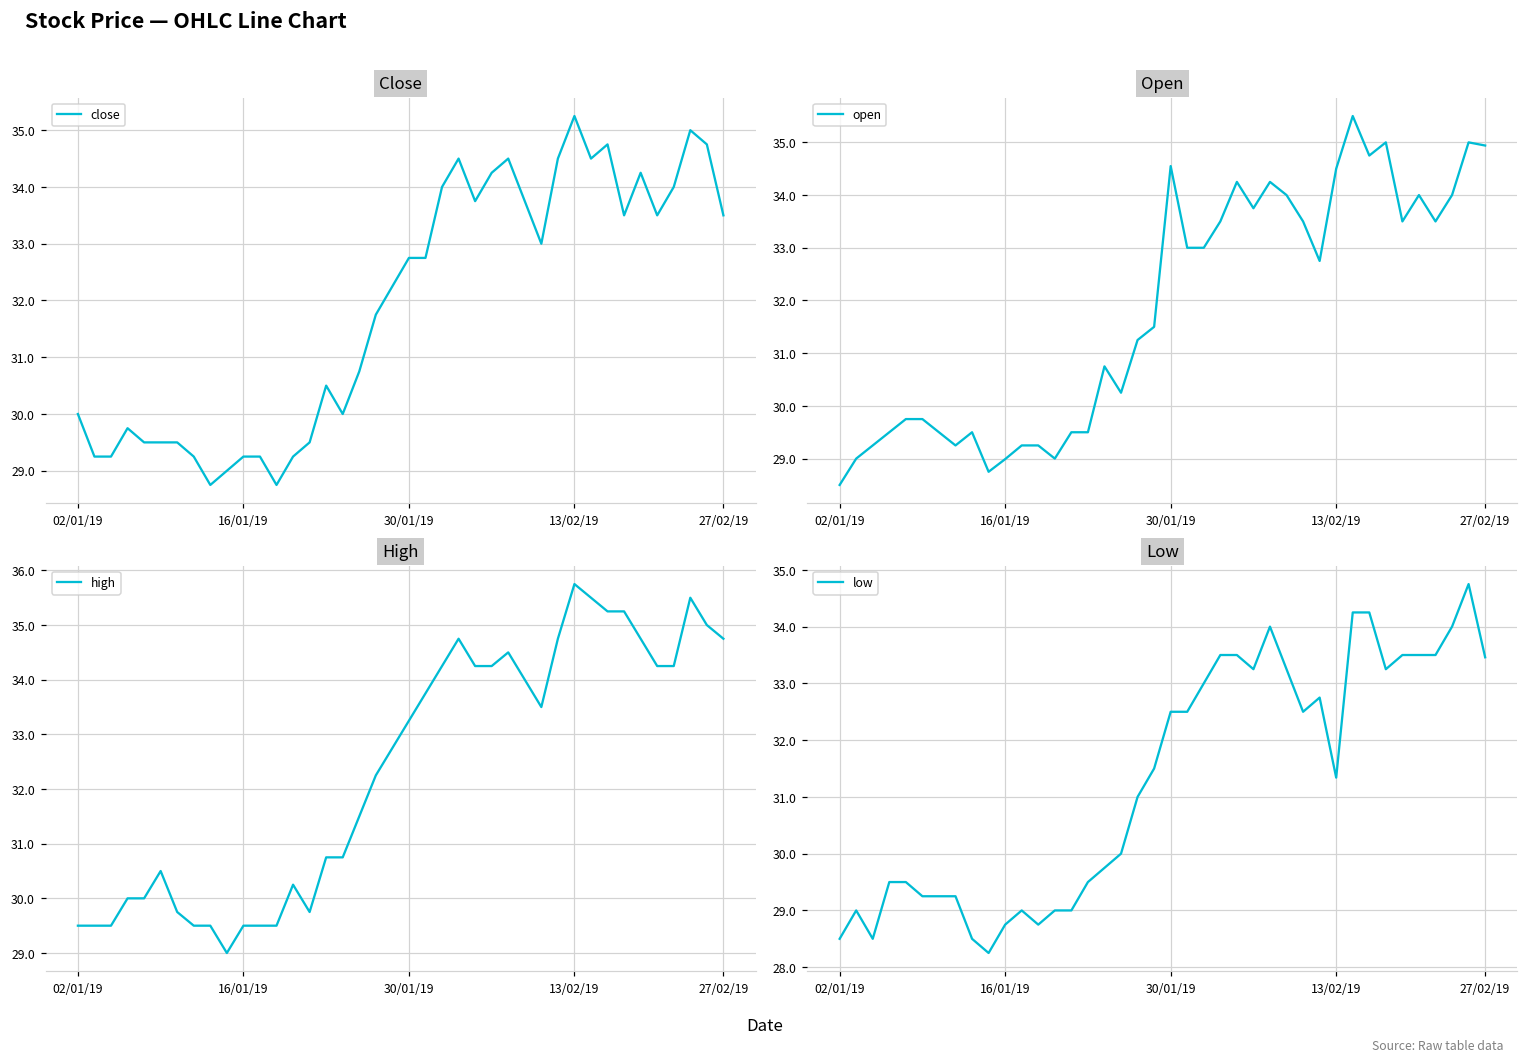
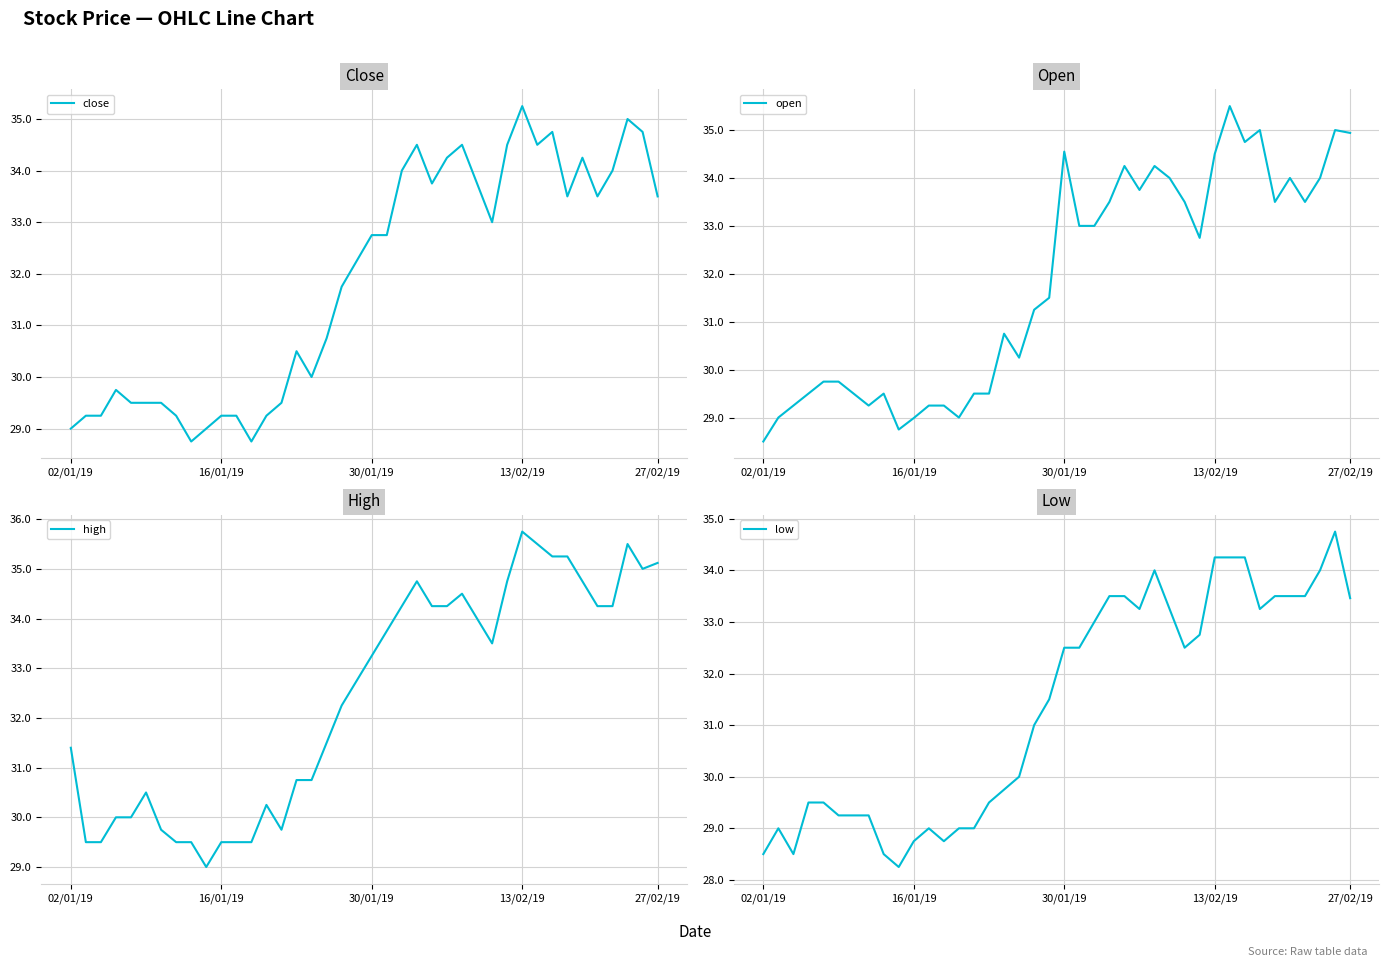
Close, 02/01/19: 30 -> 29
High, 02/01/19: 29.5 -> 31.4
High, 27/02/19: 34.8 -> 35.1
Low, 13/02/19: 31.3 -> 34.3
